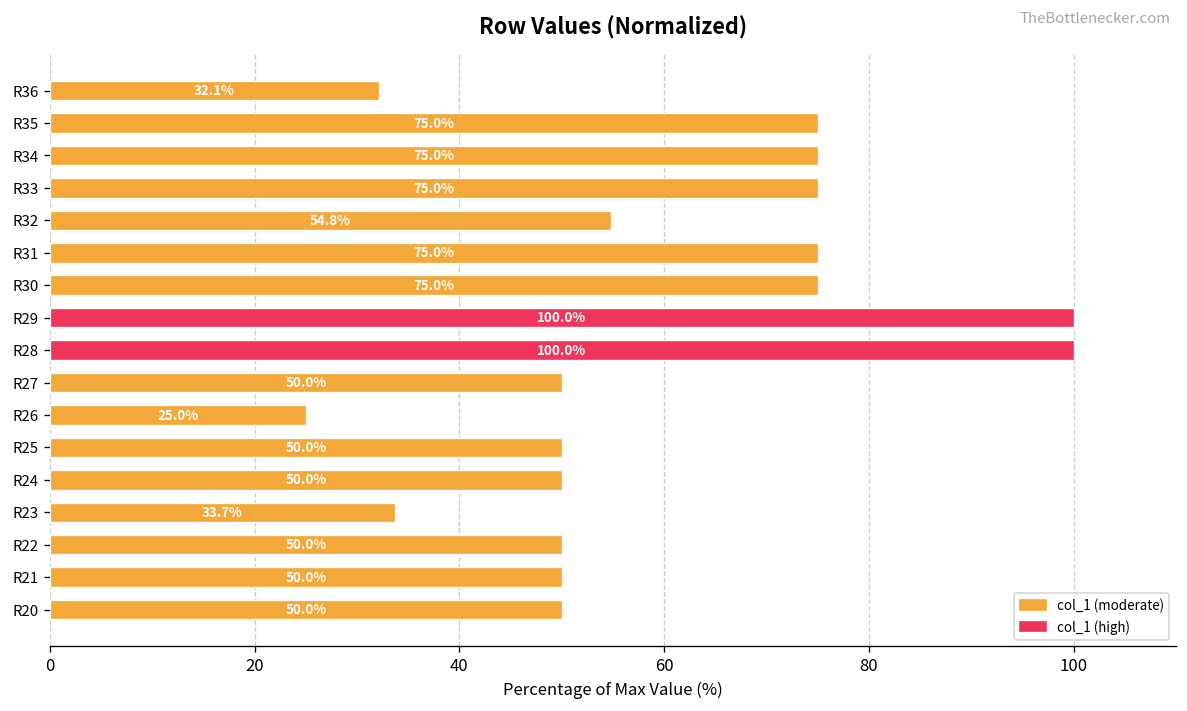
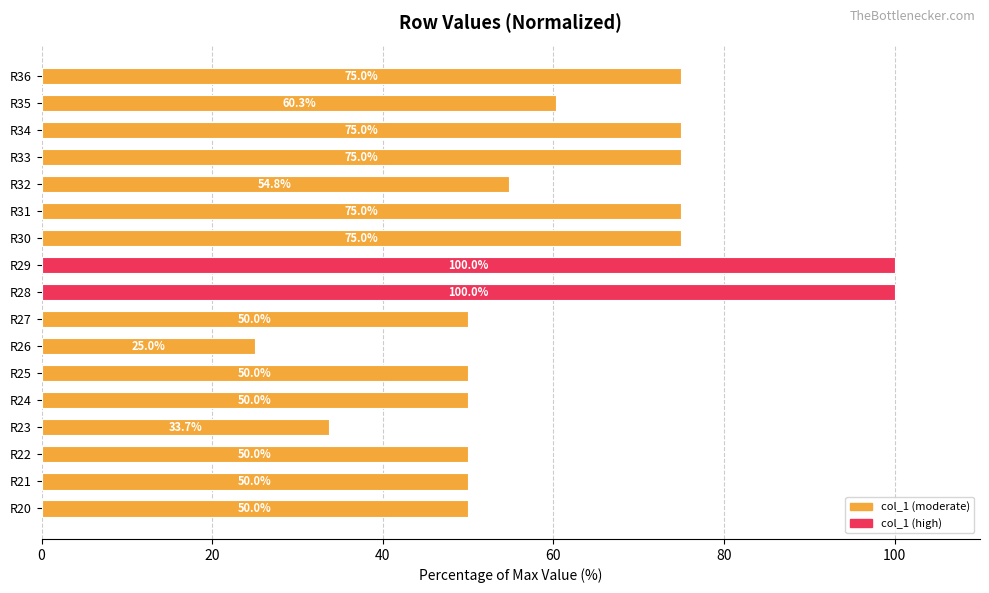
R36: 32.1% -> 75.0%
R35: 75.0% -> 60.3%
